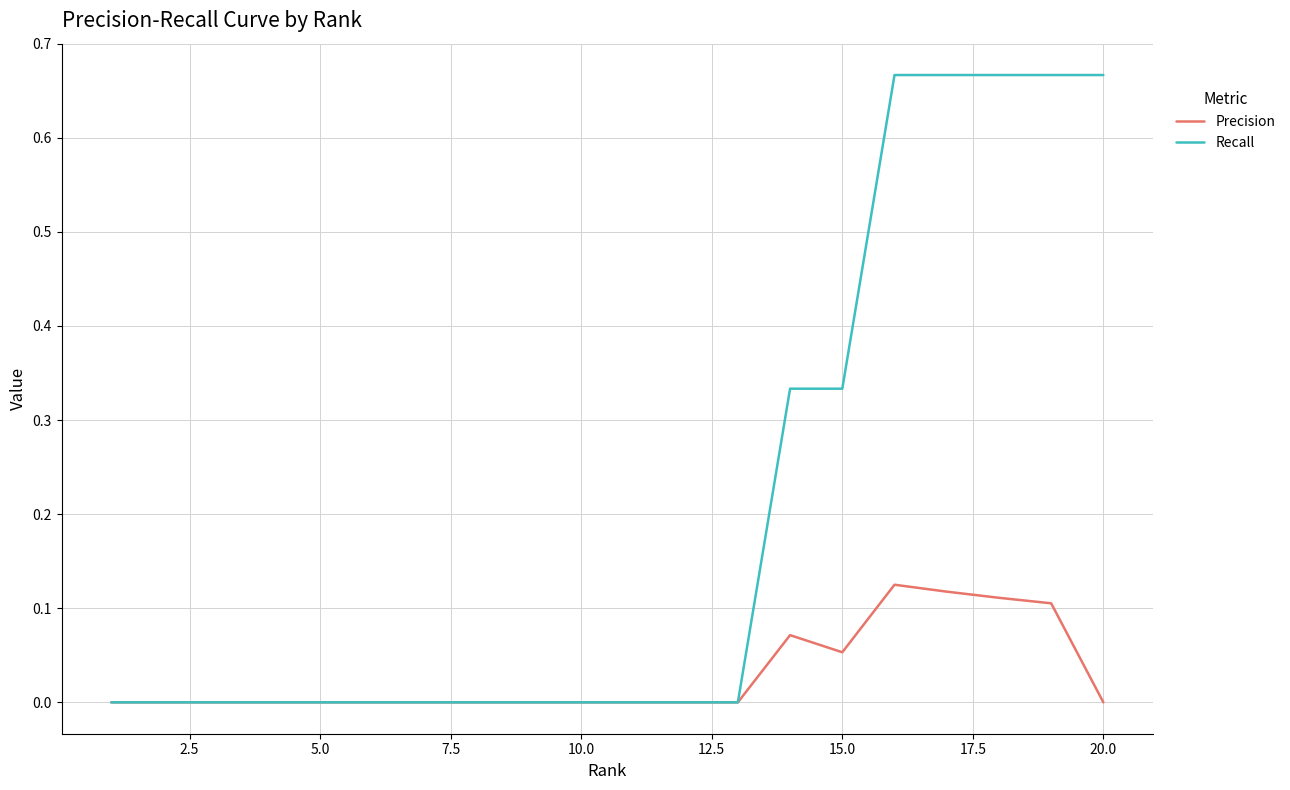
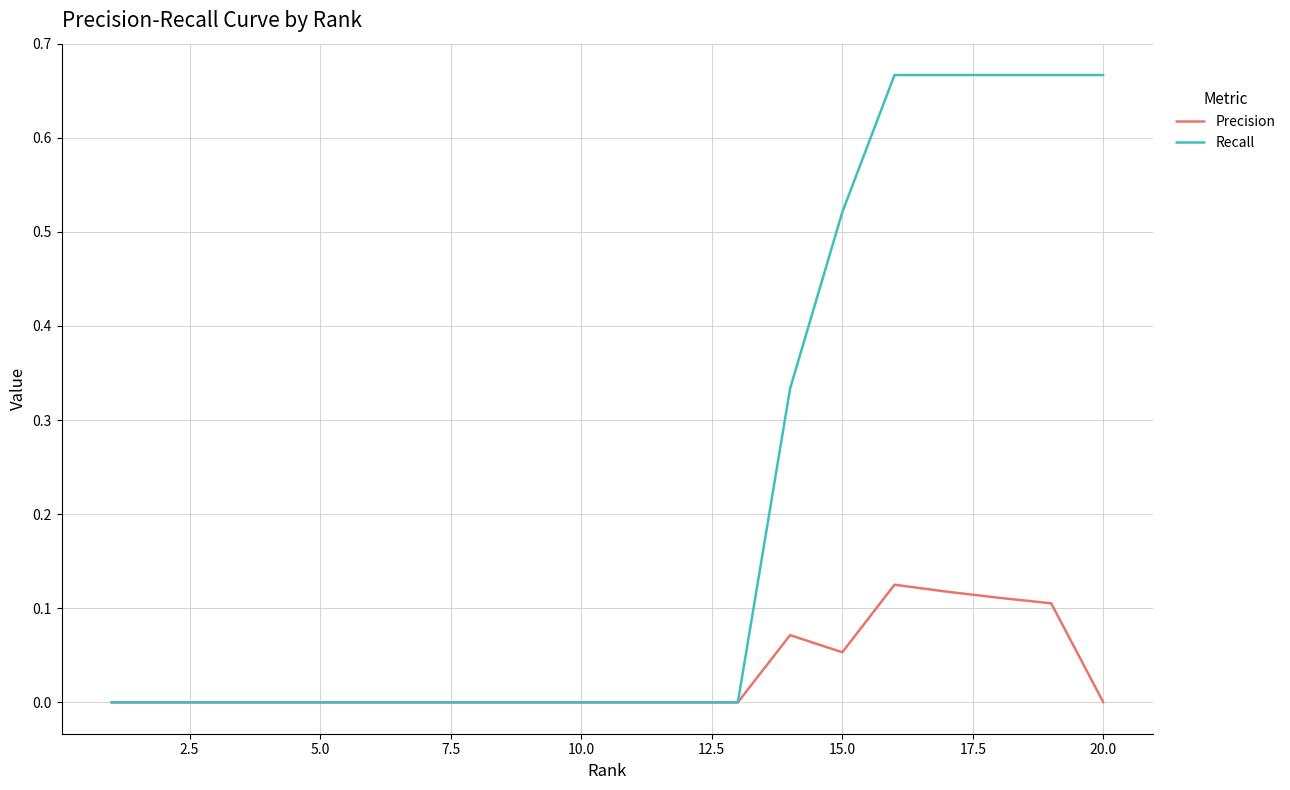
Recall, 15.0: 0.33 -> 0.52
